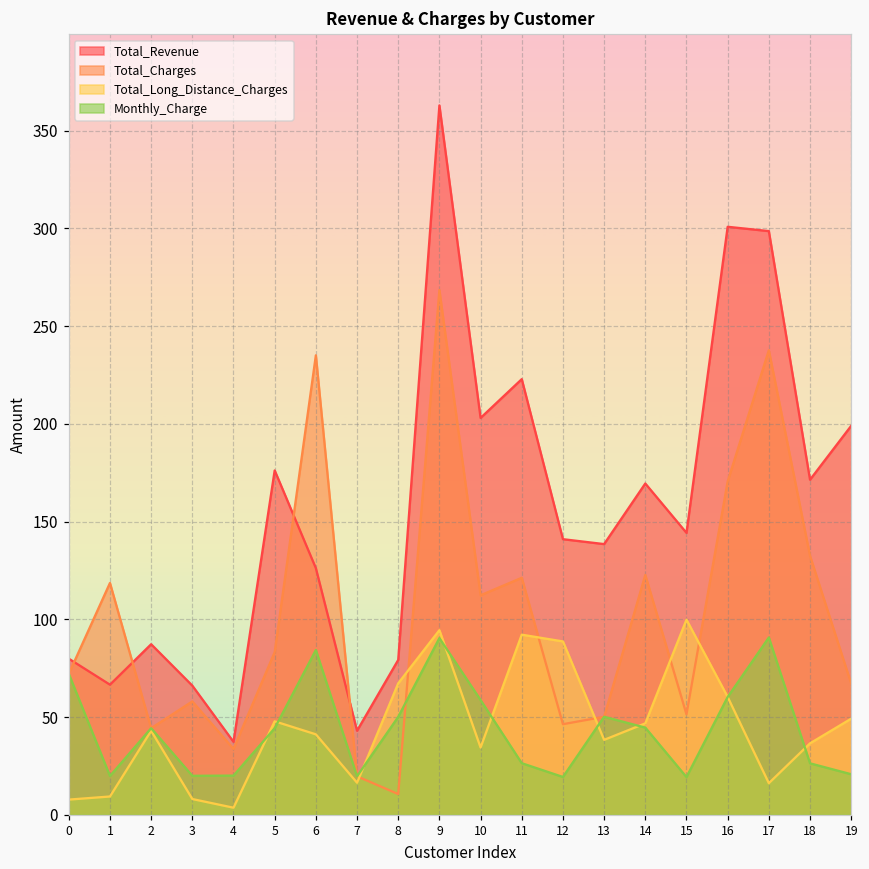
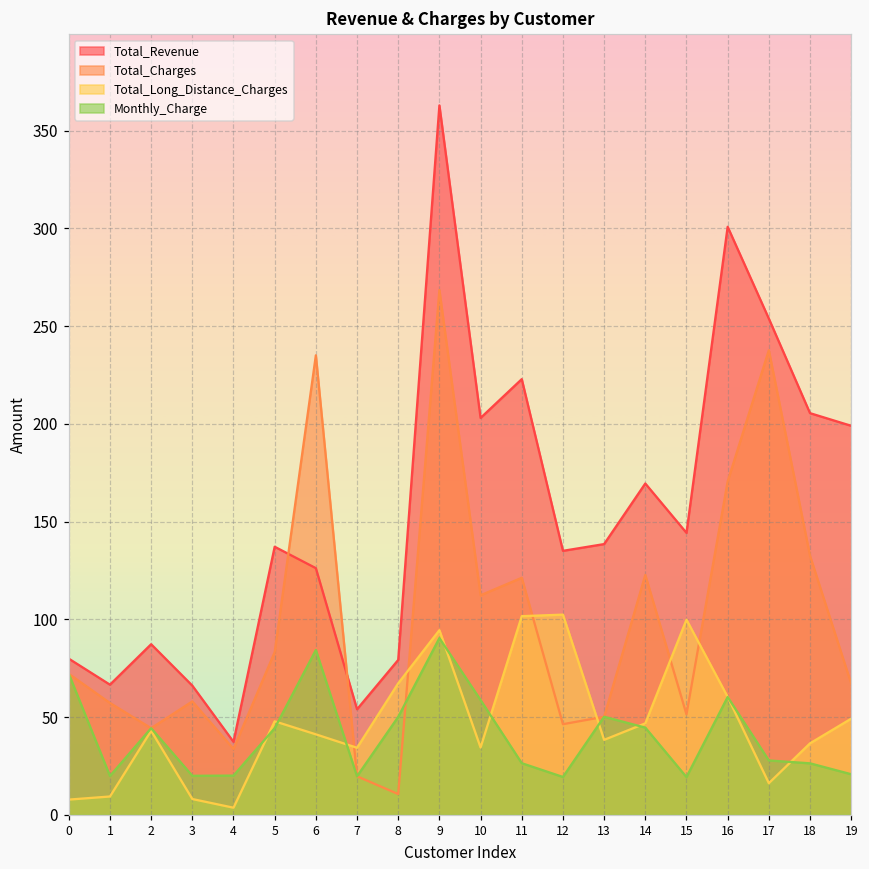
Total_Charges, 1: 119 -> 57
Total_Revenue, 5: 176 -> 137
Total_Revenue, 7: 43 -> 54
Total_Long_Distance_Charges, 7: 16 -> 34
Total_Long_Distance_Charges, 11: 92 -> 102
Total_Revenue, 12: 141 -> 135
Total_Long_Distance_Charges, 12: 89 -> 102
Total_Revenue, 17: 299 -> 254
Monthly_Charge, 17: 91 -> 28
Total_Revenue, 18: 171 -> 205
